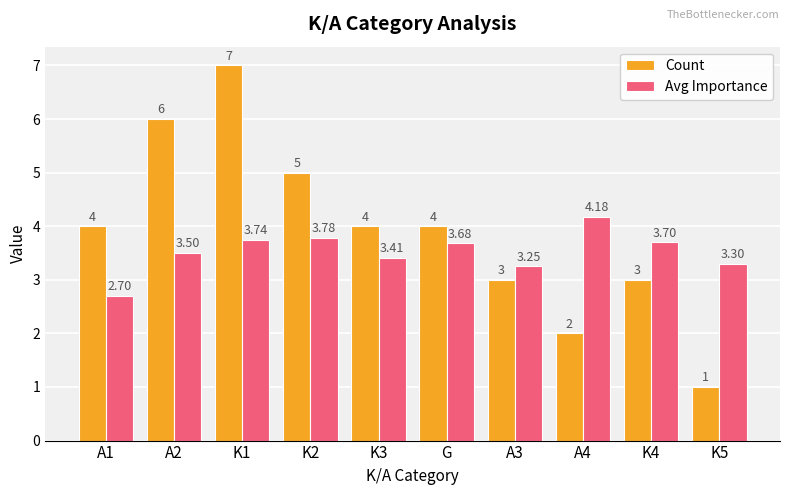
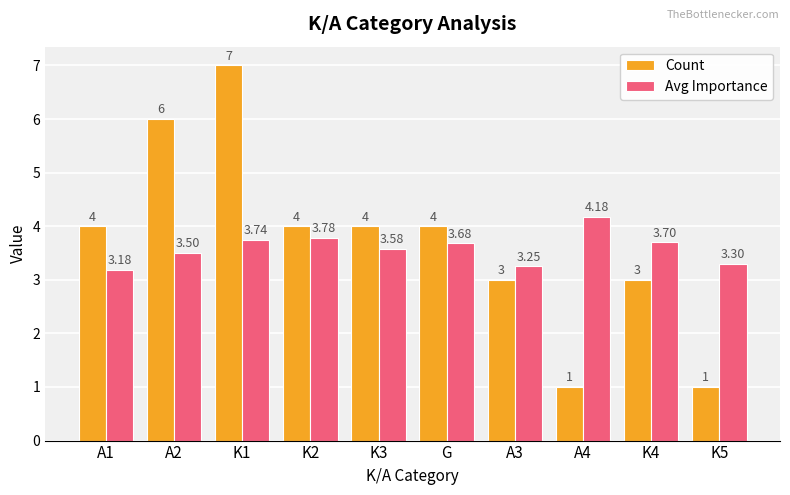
Avg Importance, A1: 2.70 -> 3.18
Count, K2: 5 -> 4
Avg Importance, K3: 3.41 -> 3.58
Count, A4: 2 -> 1
